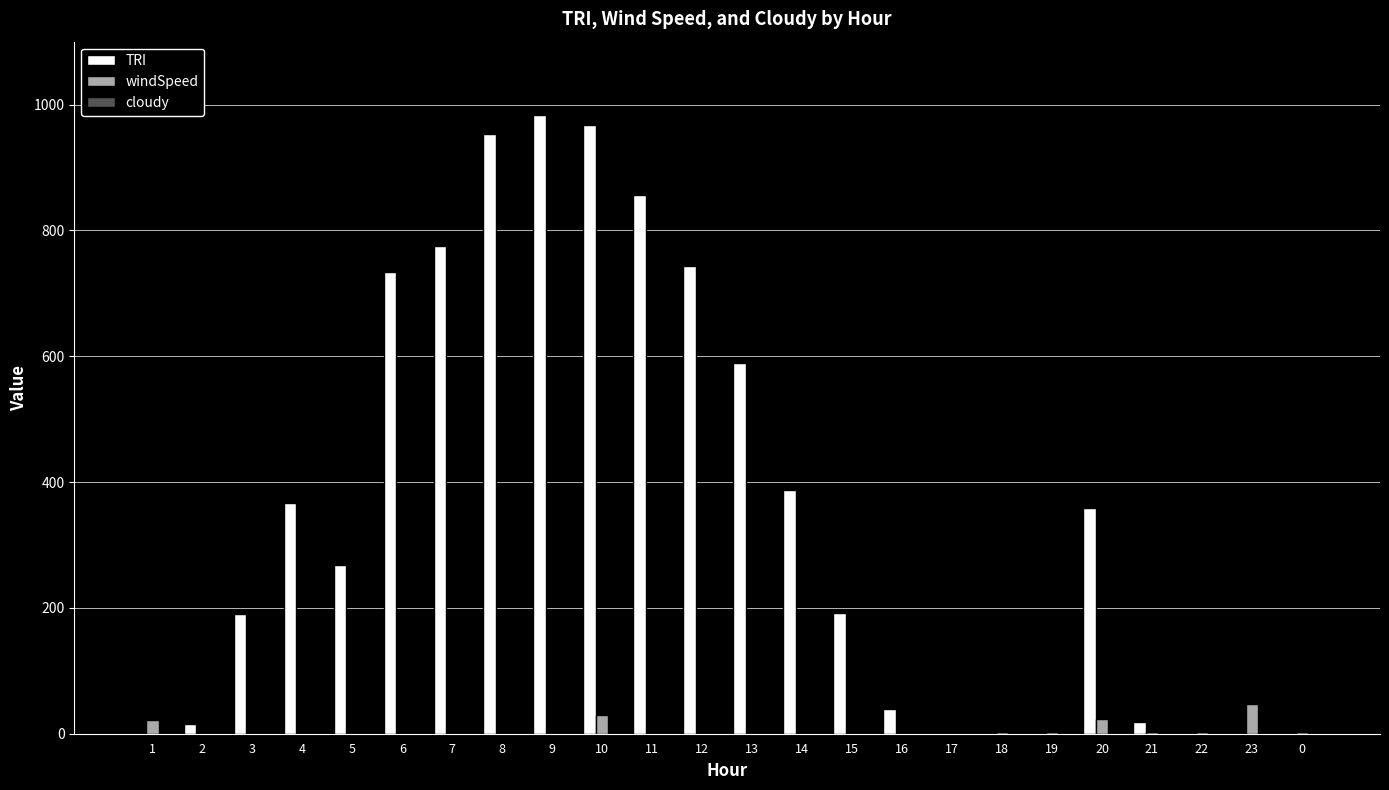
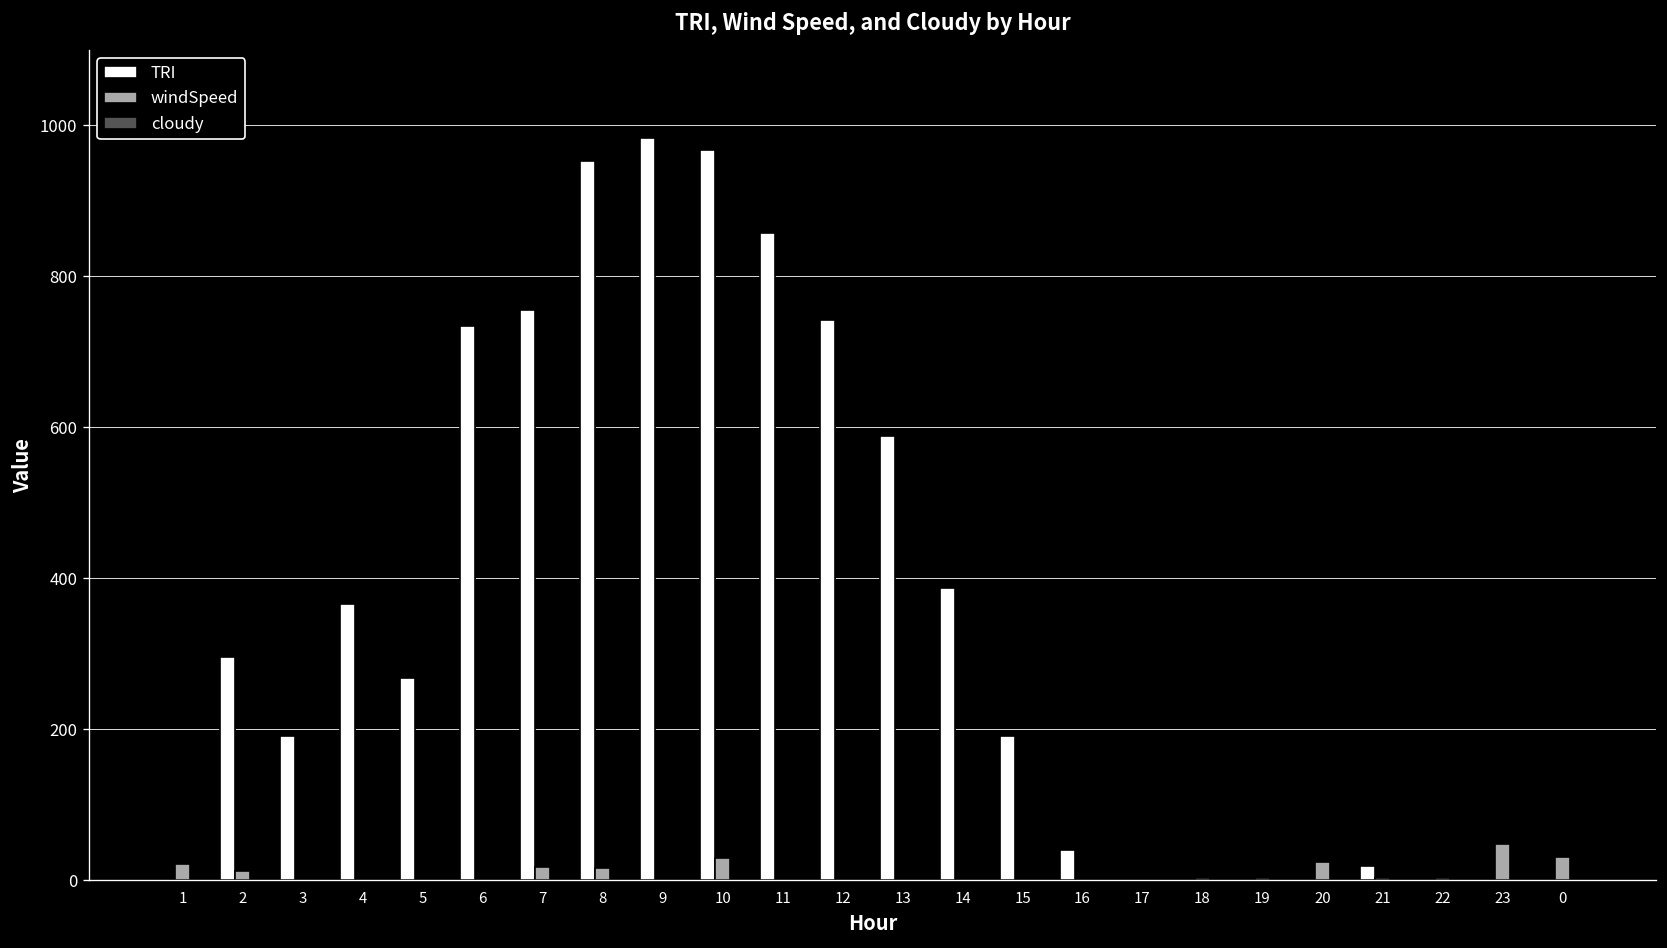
TRI, 2: 20 -> 300
windSpeed, 2: 0 -> 10
TRI, 7: 780 -> 760
windSpeed, 7: 0 -> 20
windSpeed, 8: 0 -> 20
TRI, 20: 360 -> 0
windSpeed, 0: 0 -> 30
